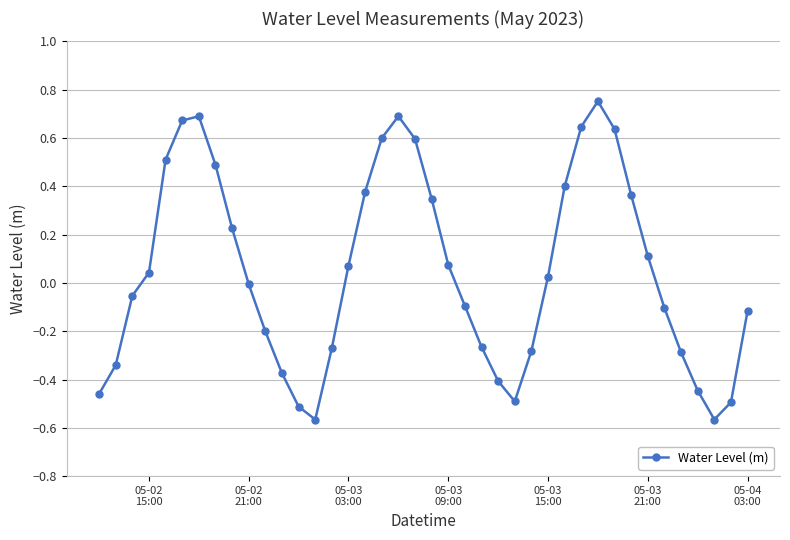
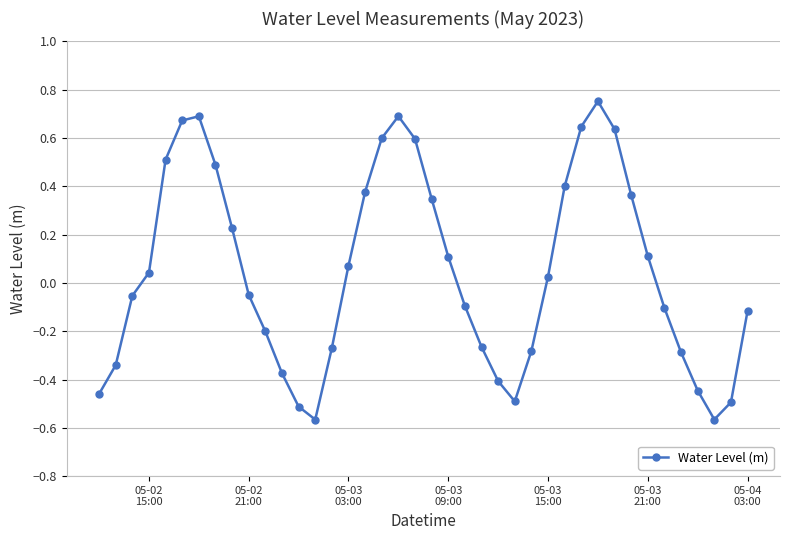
05-02 21:00: -0.01 -> -0.05
05-03 09:00: 0.07 -> 0.11
